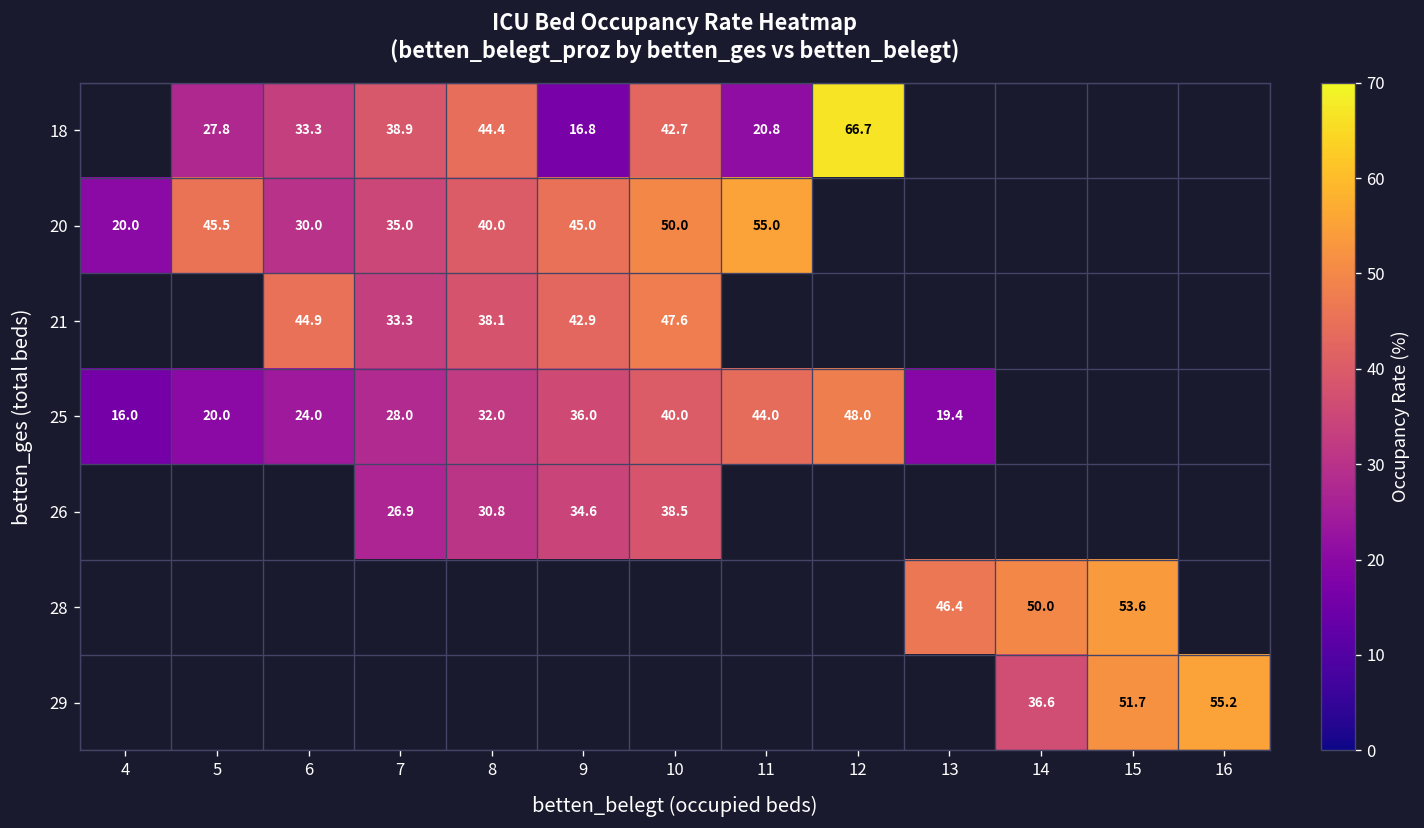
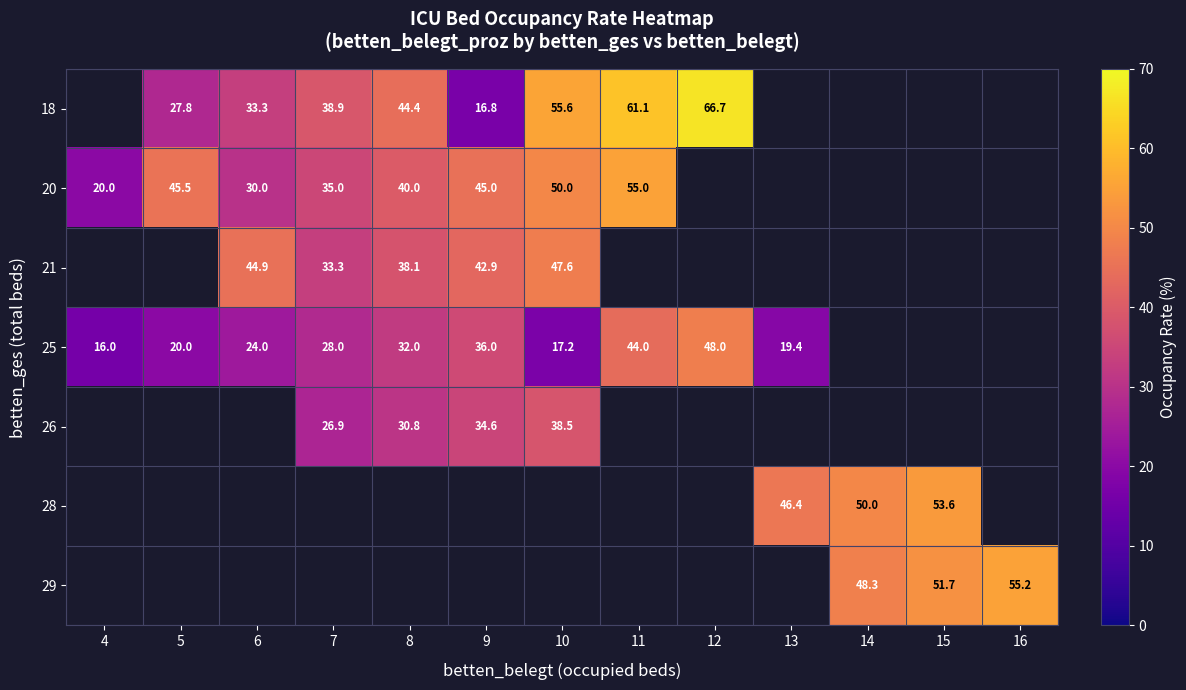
18, 10: 42.7 -> 55.6
18, 11: 20.8 -> 61.1
25, 10: 40.0 -> 17.2
29, 14: 36.6 -> 48.3
